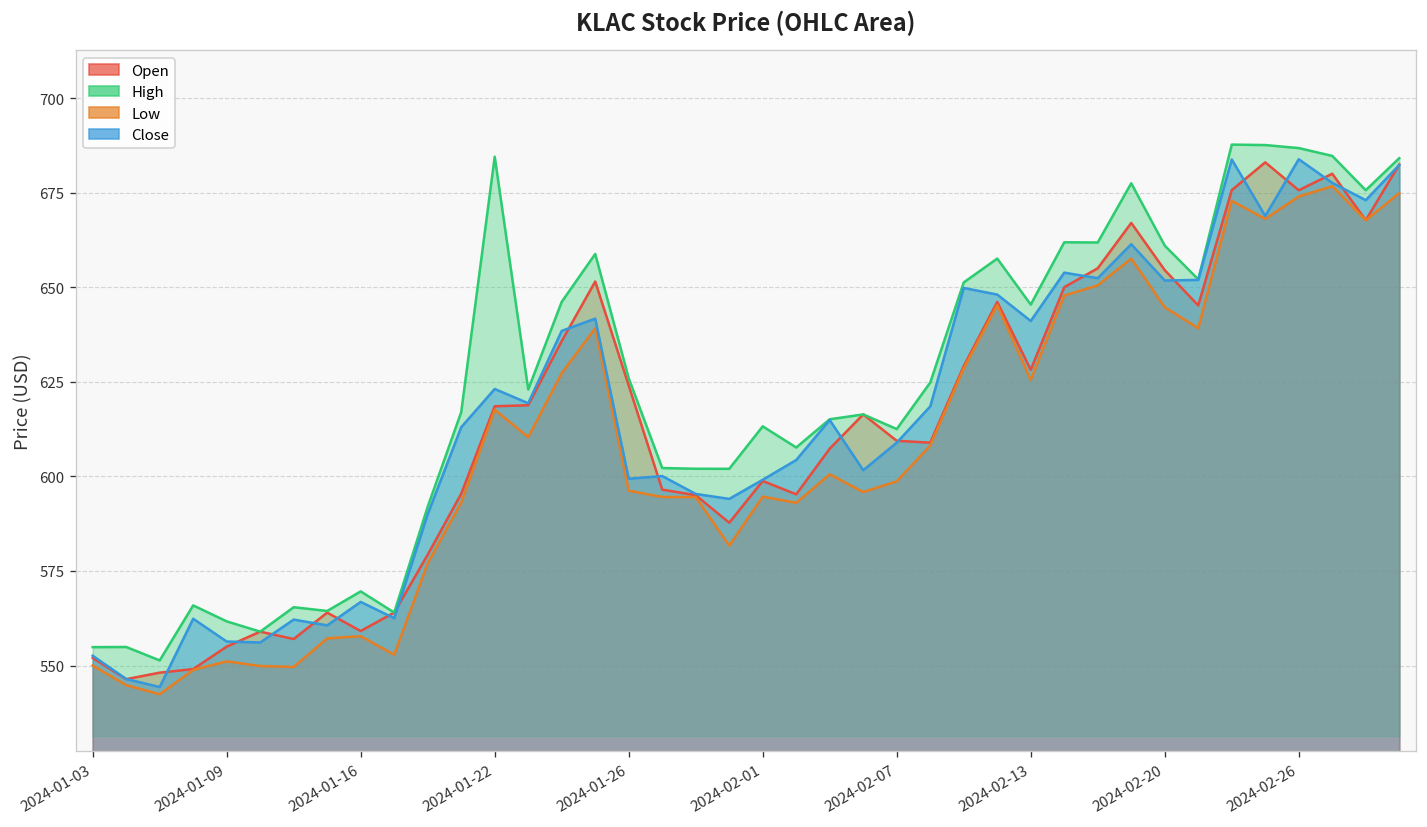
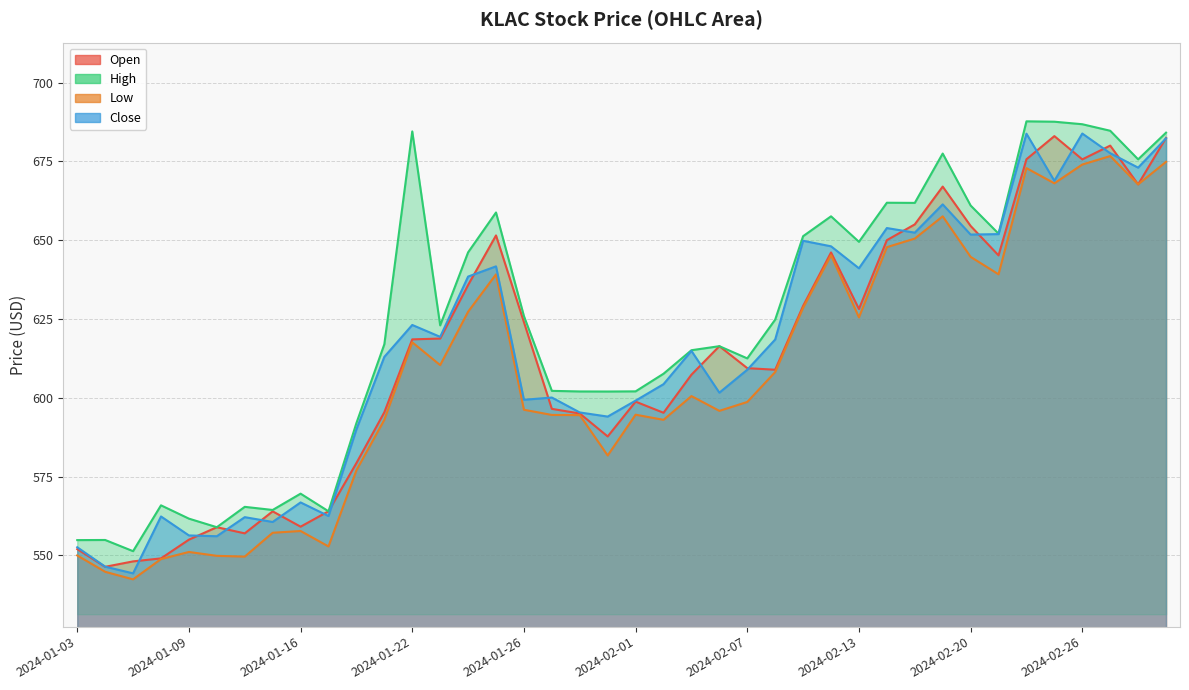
High, 2024-02-01: 613 -> 602
High, 2024-02-13: 645 -> 649
